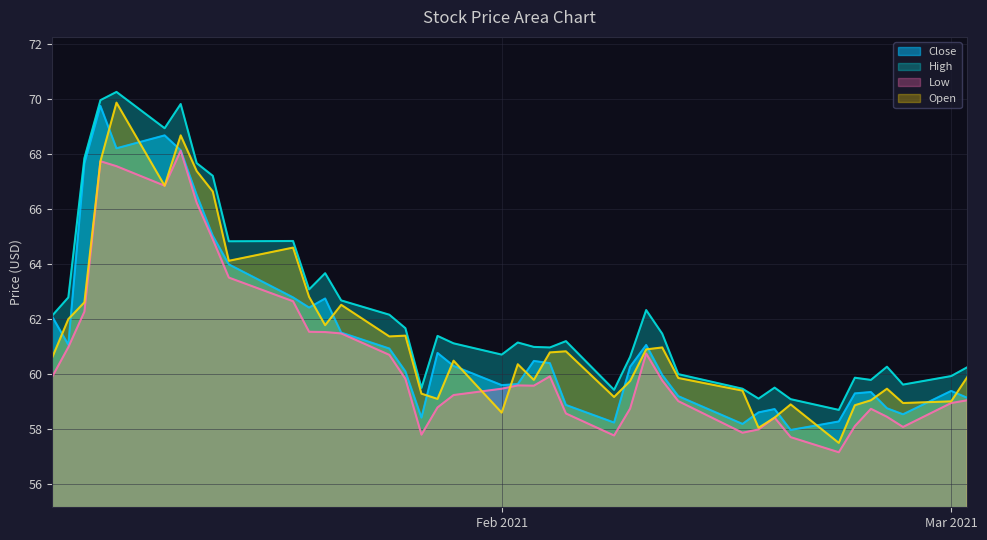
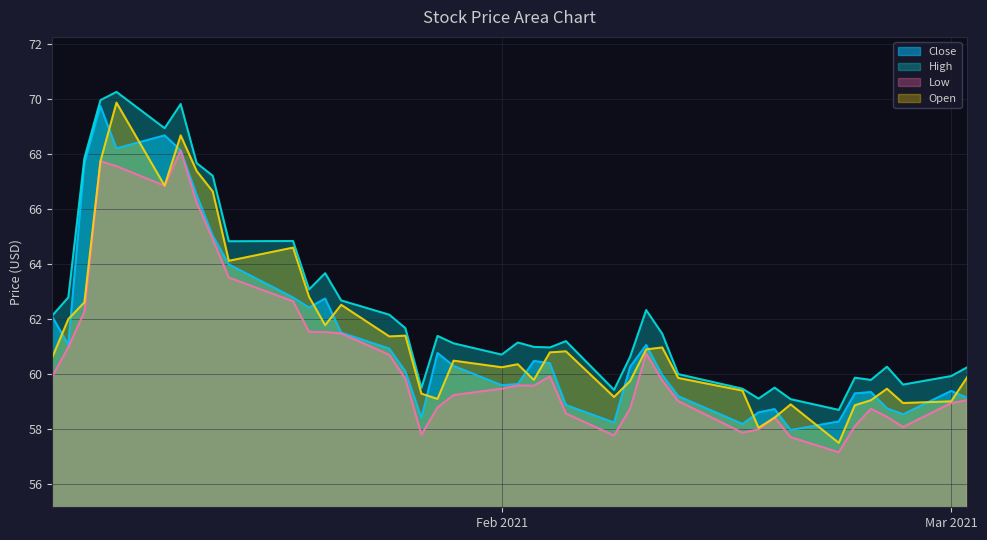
Open, Feb 2021: 58.6 -> 60.3
